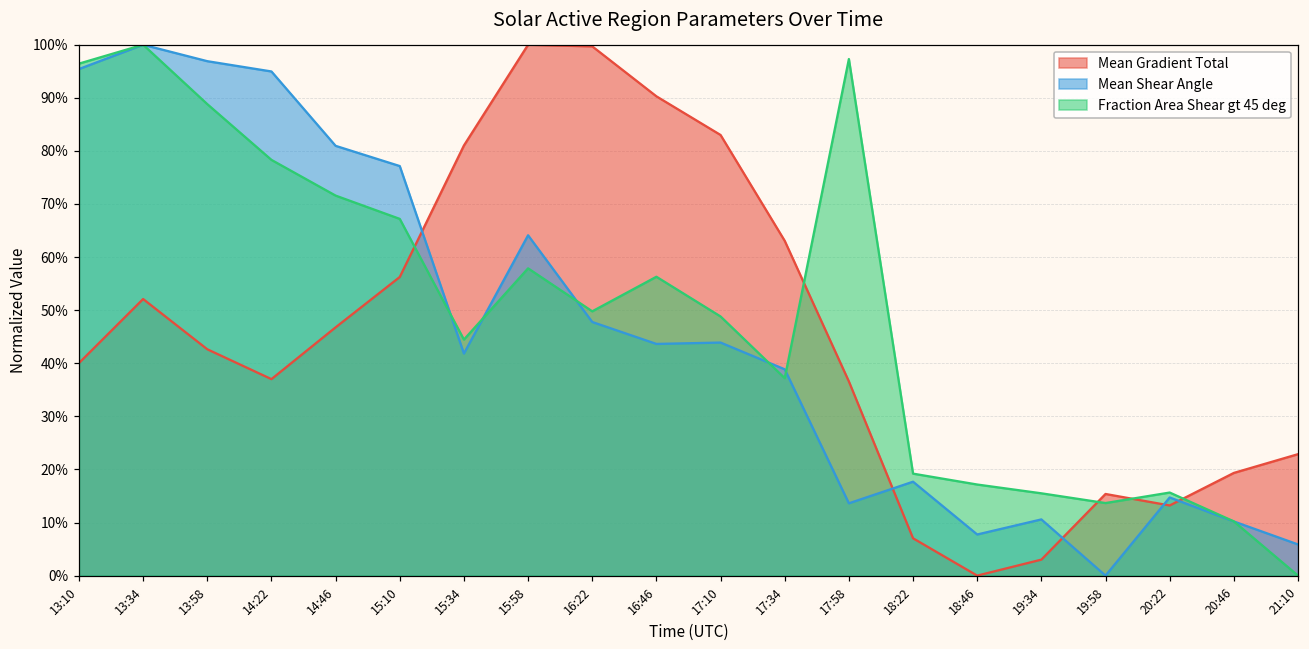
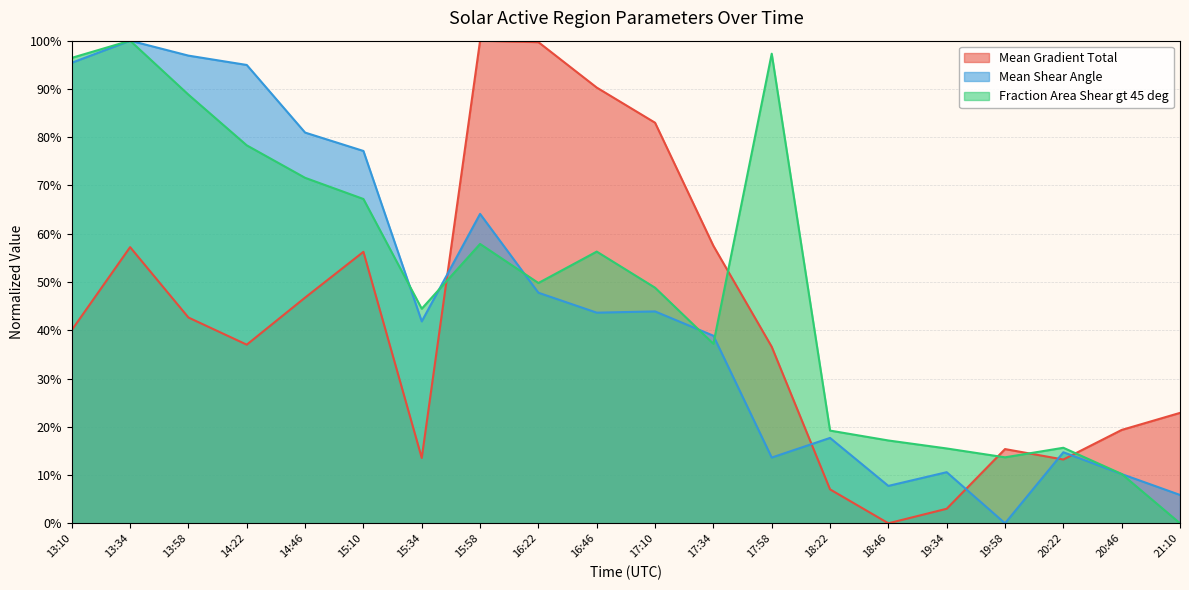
Mean Gradient Total, 13:34: 52% -> 57%
Mean Gradient Total, 15:34: 81% -> 14%
Mean Gradient Total, 17:34: 63% -> 57%
